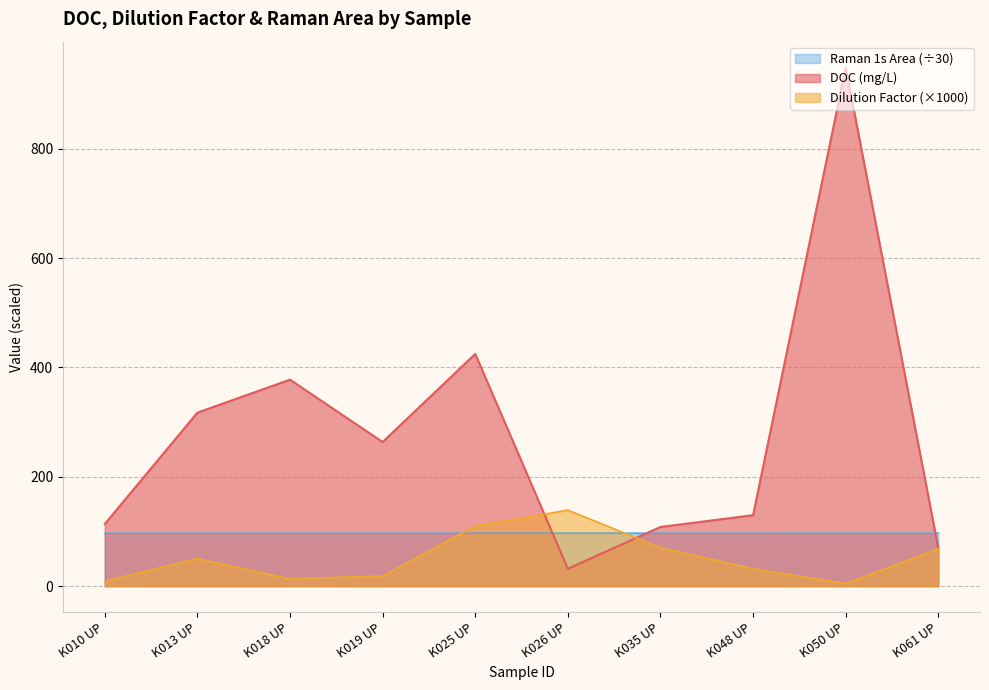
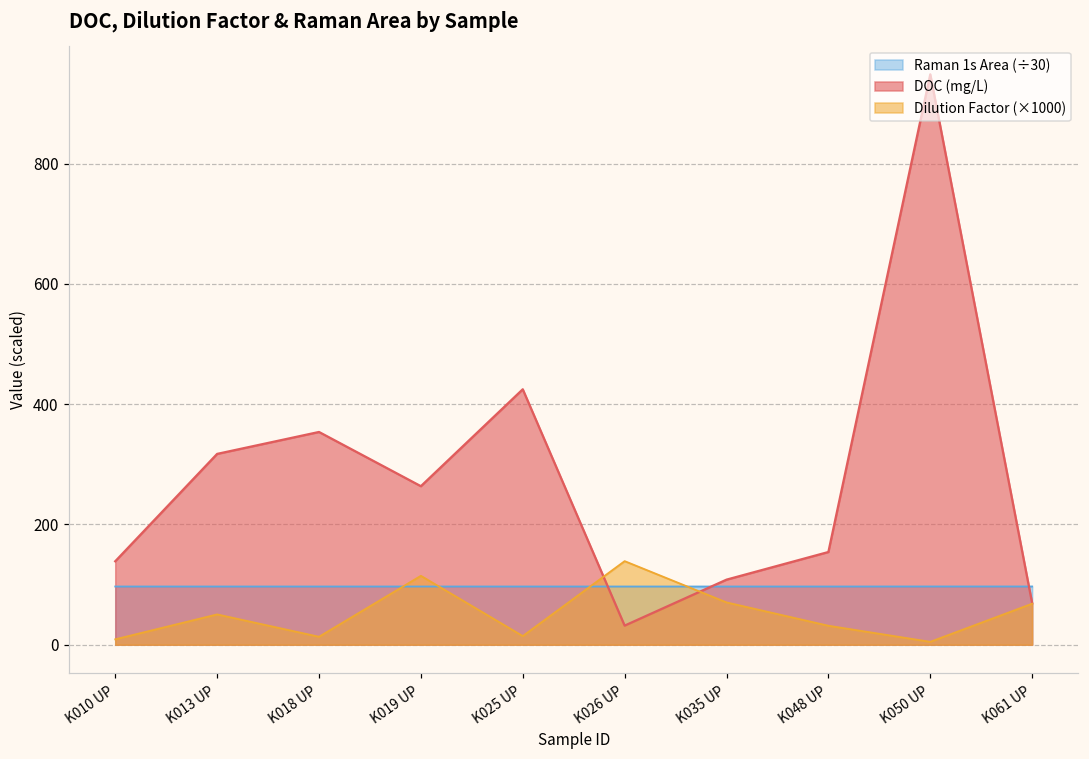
DOC (mg/L), K010 UP: 110 -> 140
DOC (mg/L), K018 UP: 380 -> 350
Dilution Factor (×1000), K019 UP: 20 -> 110
Dilution Factor (×1000), K025 UP: 110 -> 10
DOC (mg/L), K048 UP: 130 -> 150
